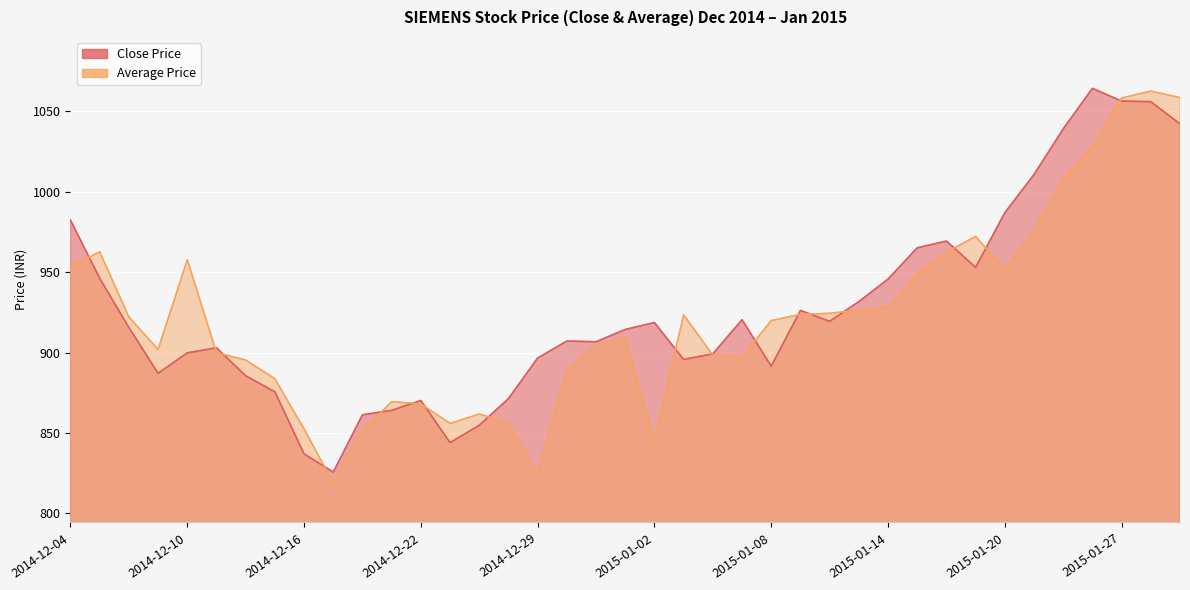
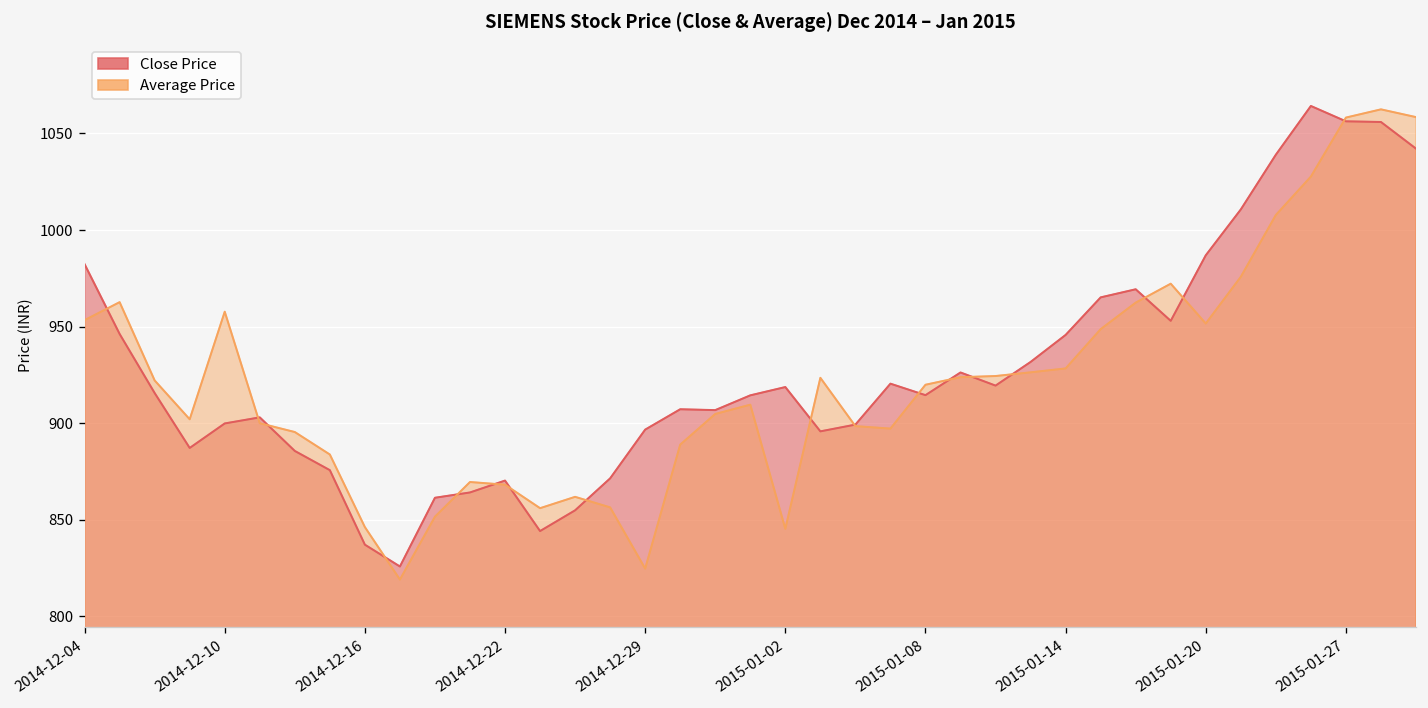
Average Price, 2014-12-16: 852 -> 846
Close Price, 2015-01-08: 892 -> 914
